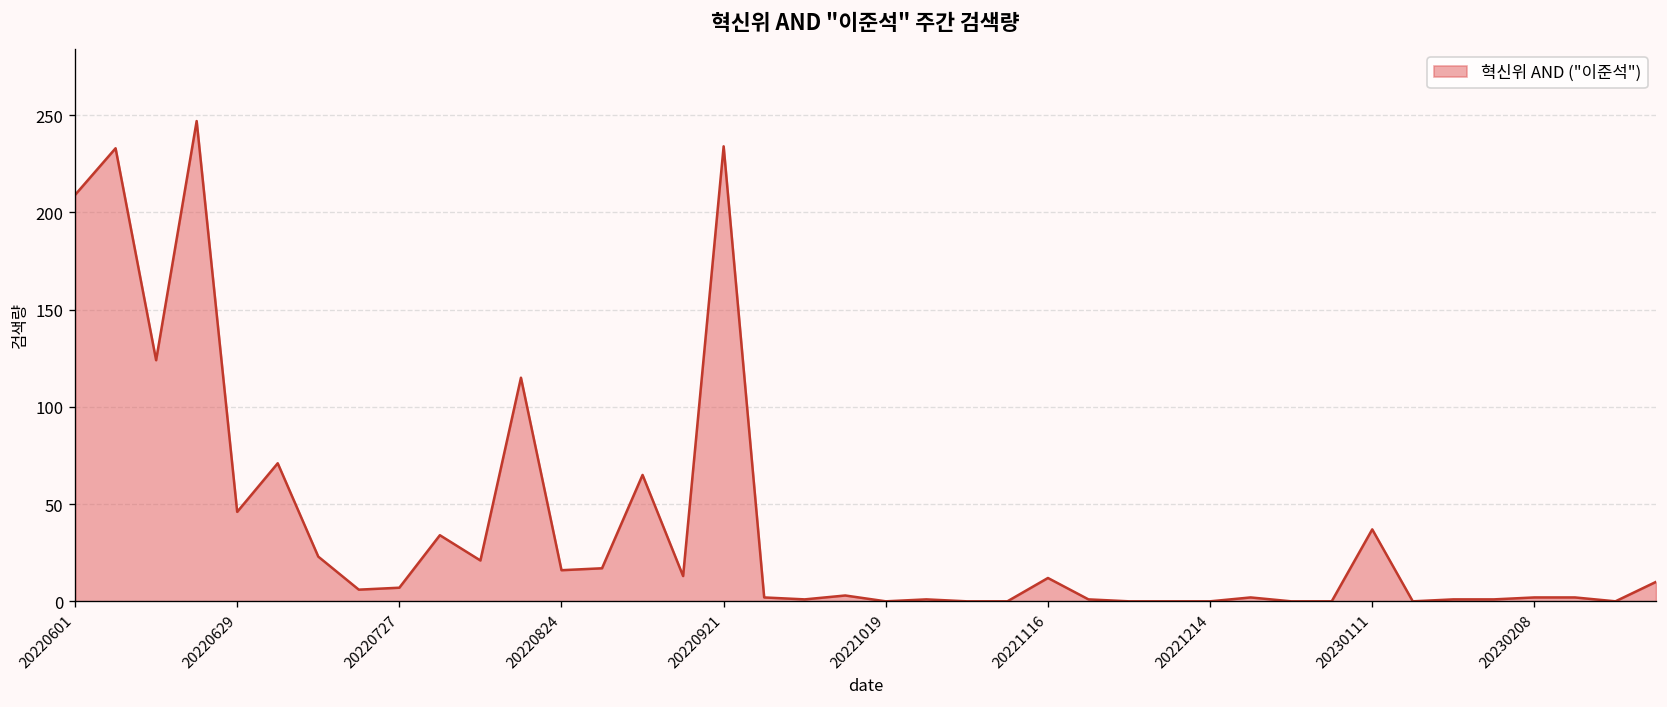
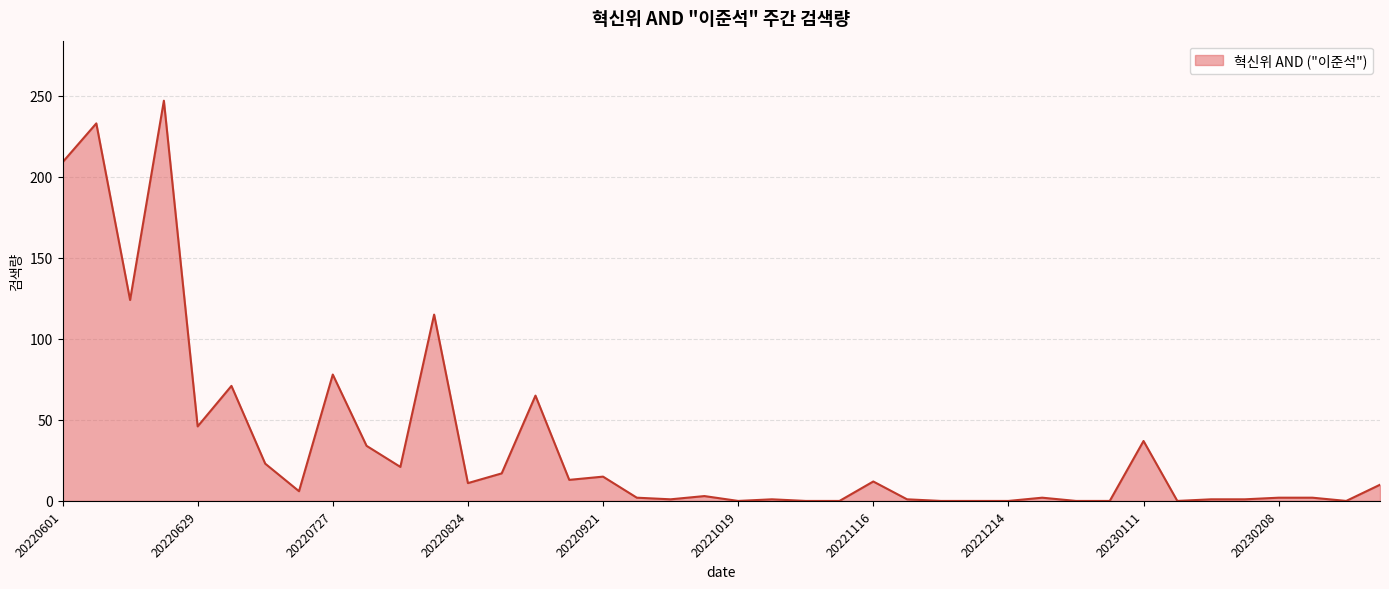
20220727: 7 -> 78
20220824: 16 -> 11
20220921: 234 -> 15
